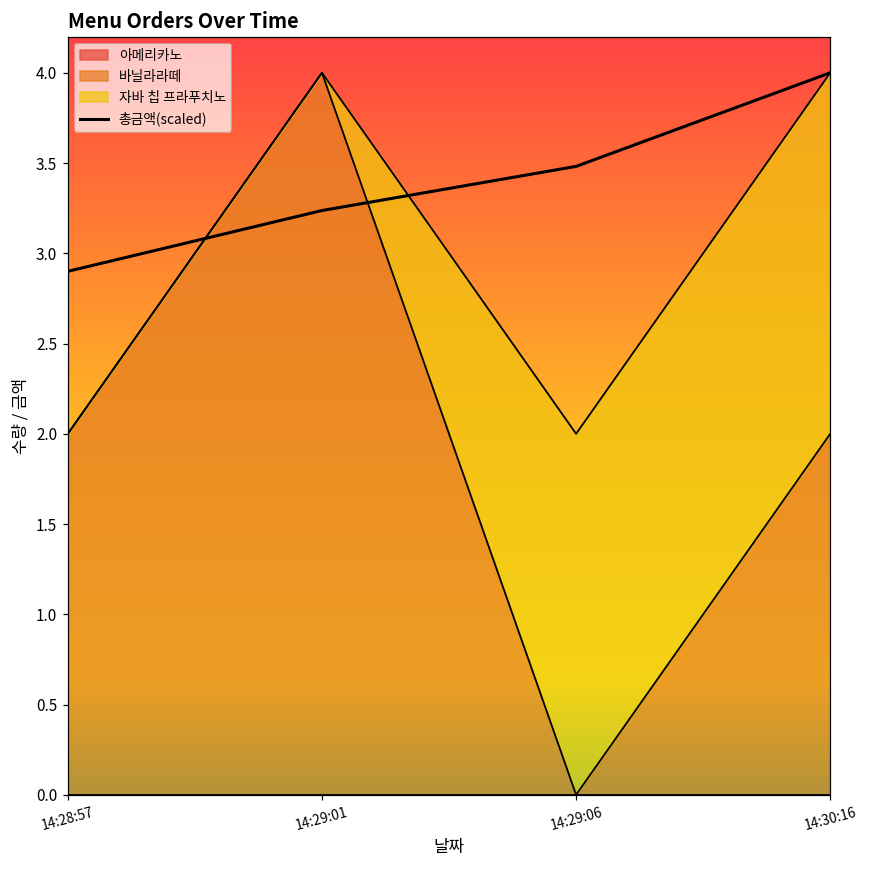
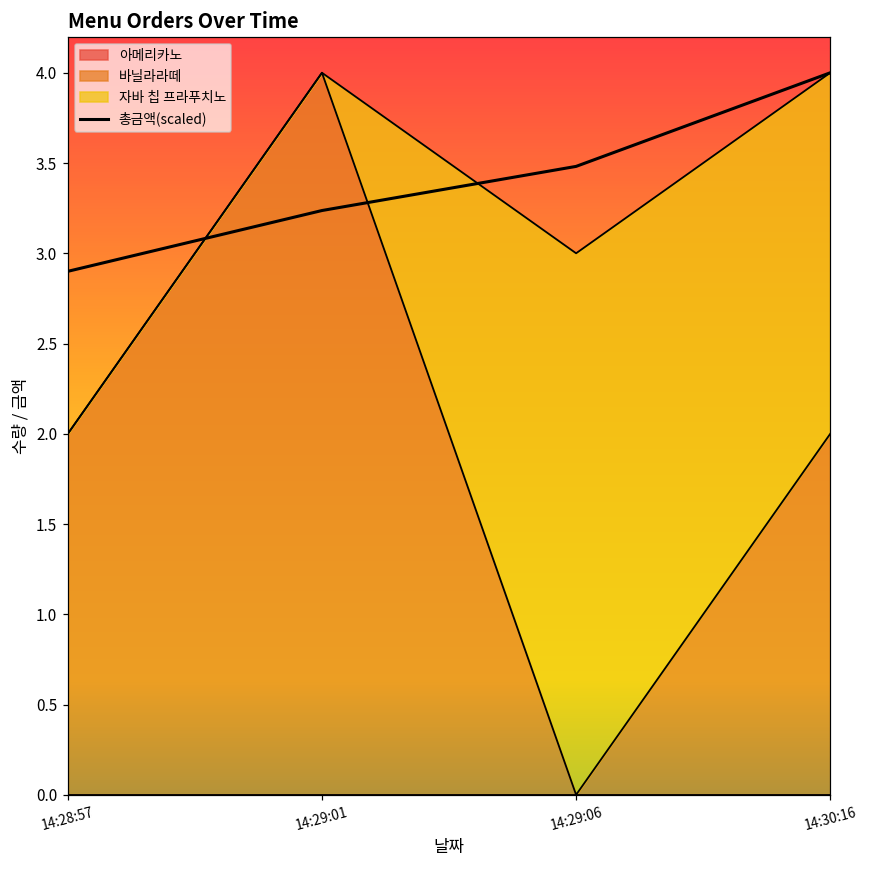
자바 칩 프라푸치노, 14:29:06: 2 -> 3
